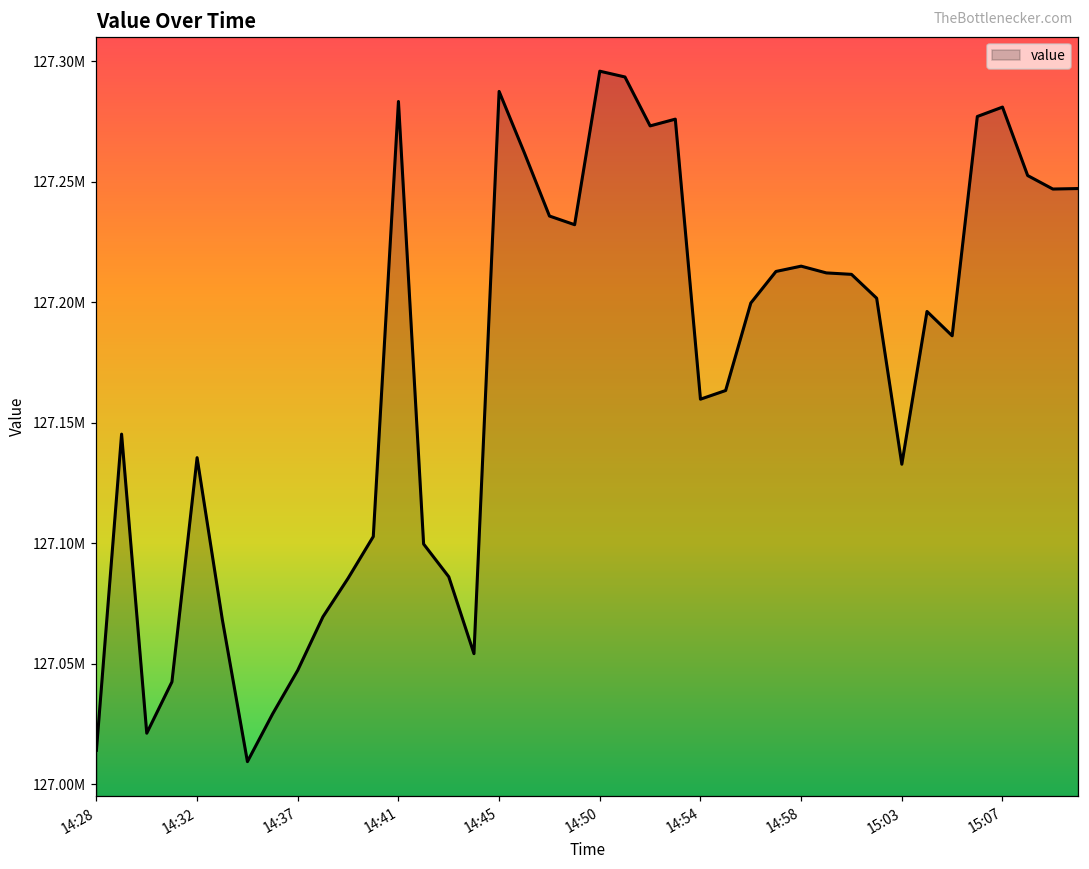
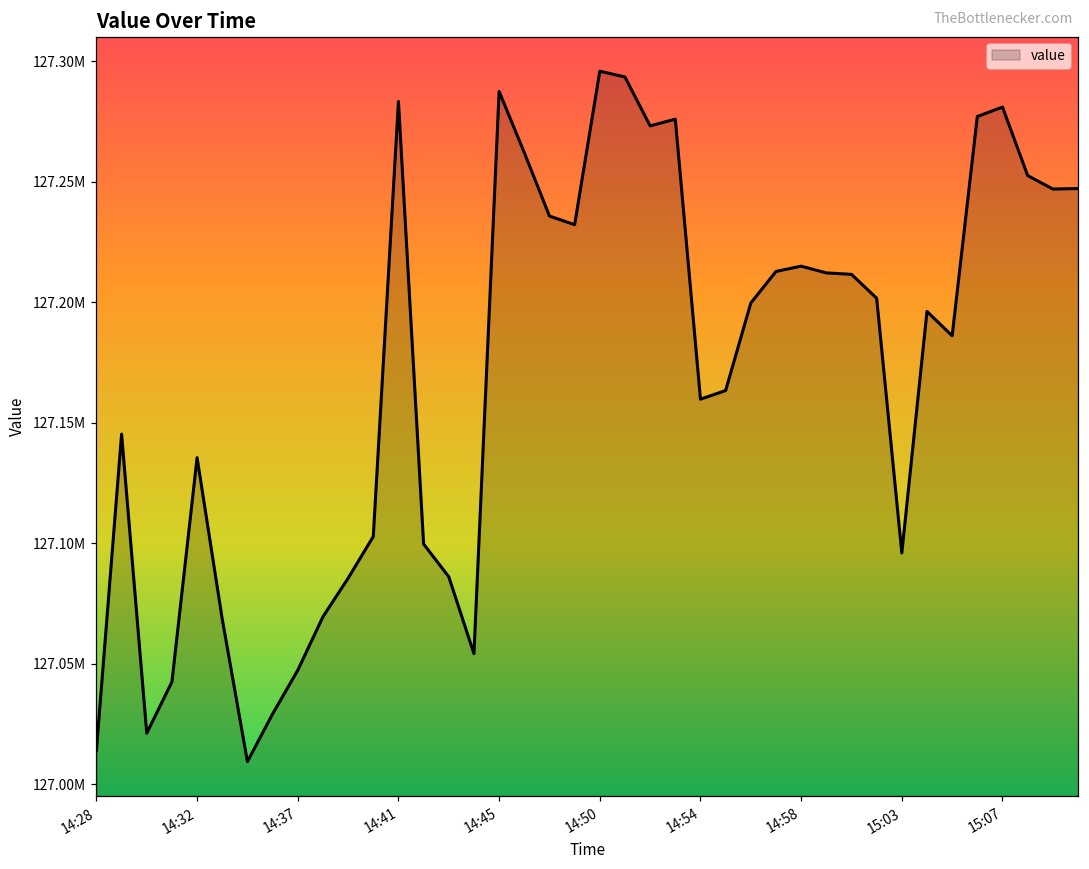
15:03: 127133000 -> 127096000
